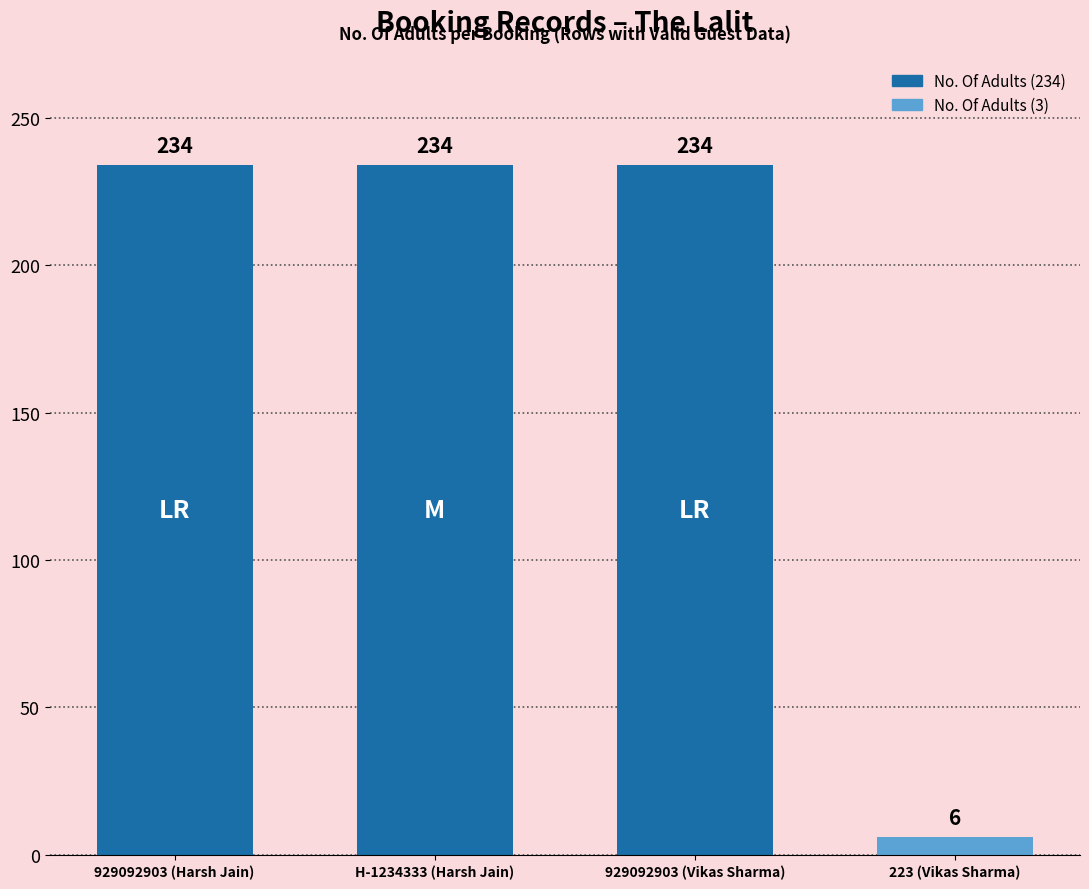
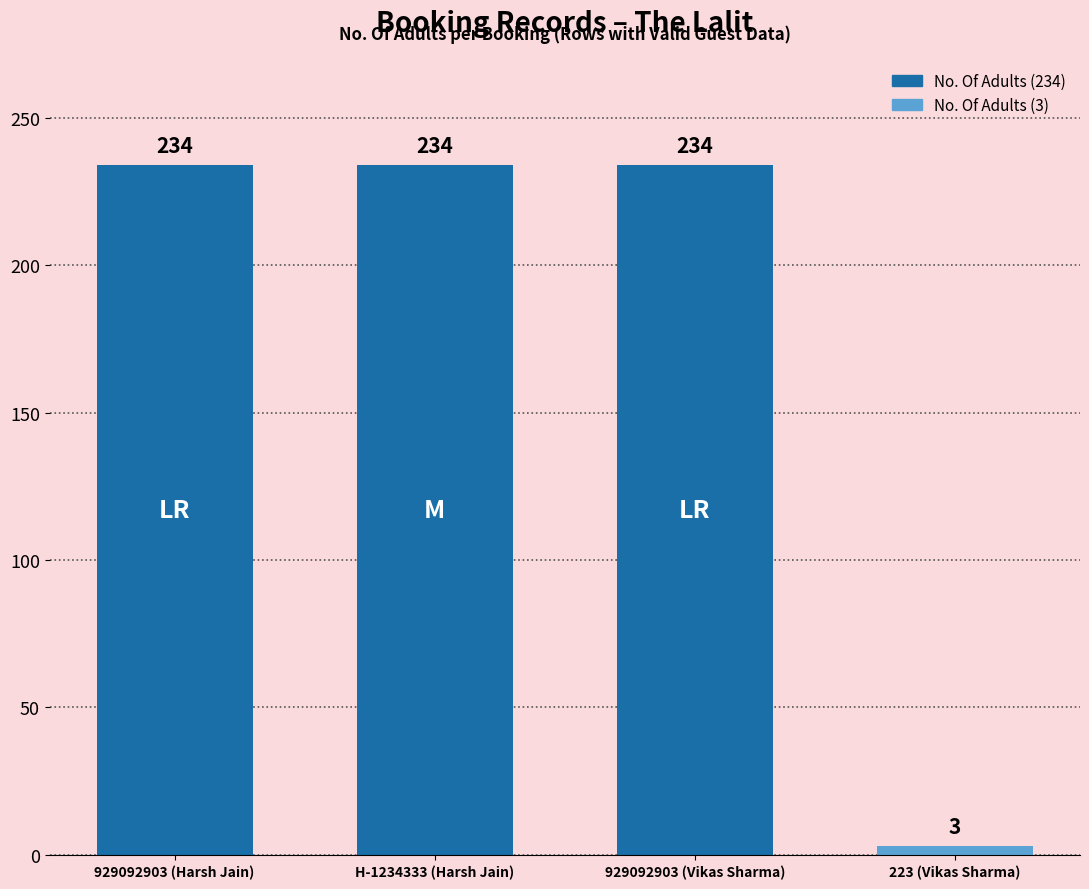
223 (Vikas Sharma): 6 -> 3
